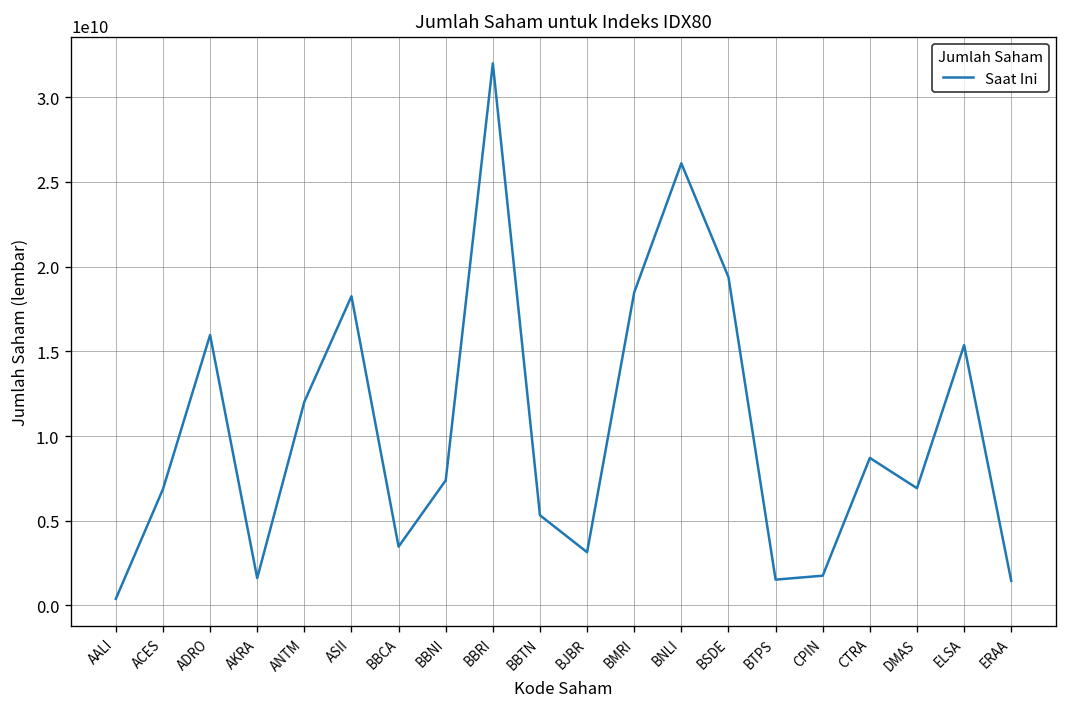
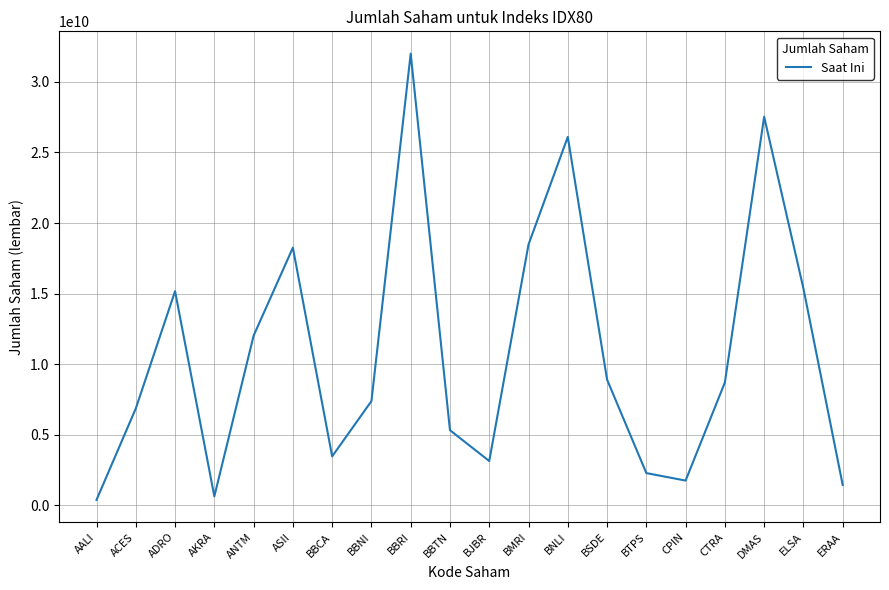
ADRO: 16000000000 -> 15200000000
AKRA: 1600000000 -> 600000000
BSDE: 19400000000 -> 8900000000
BTPS: 1500000000 -> 2300000000
DMAS: 6900000000 -> 27500000000
